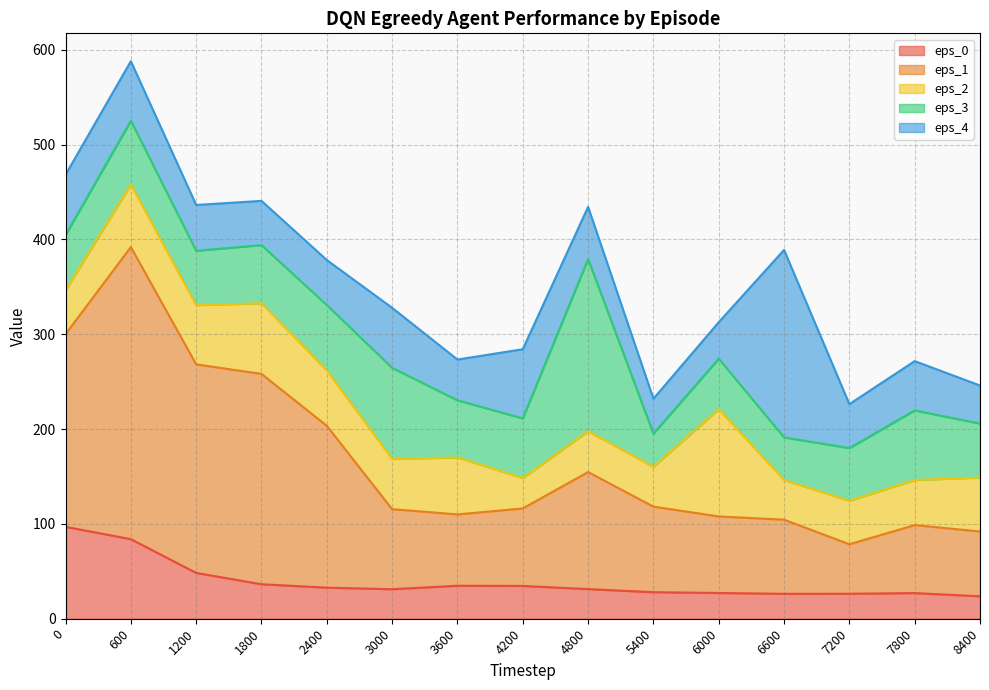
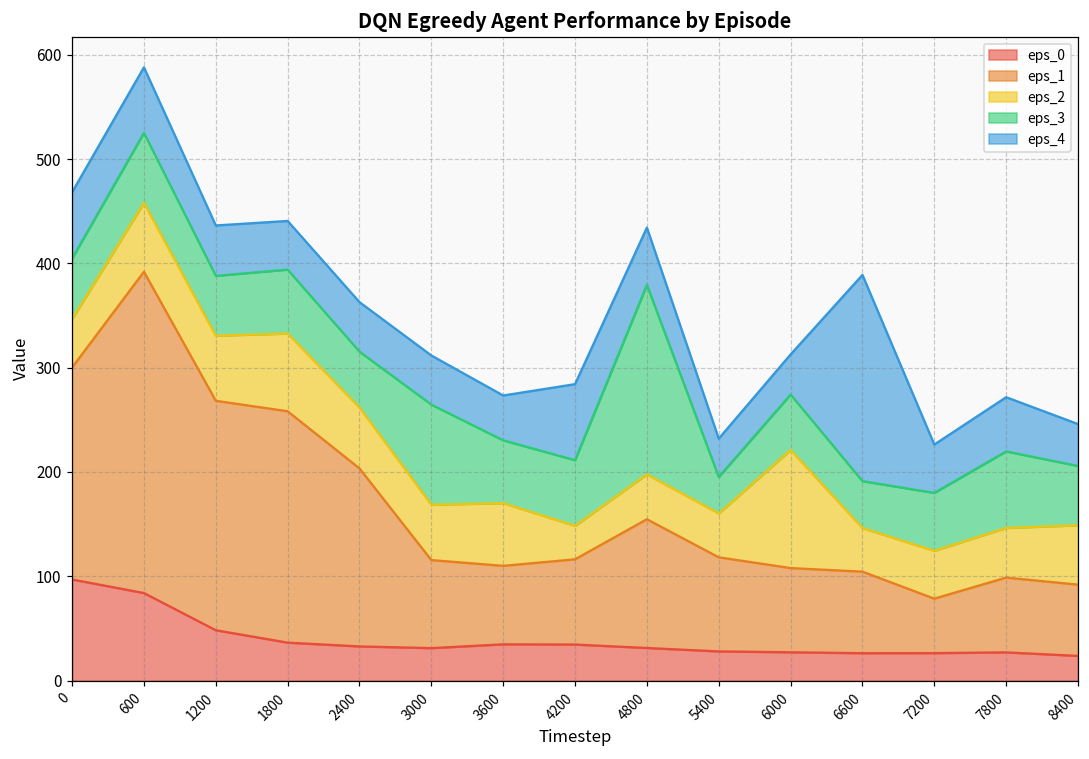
eps_3, 2400: 70 -> 50
eps_4, 3000: 60 -> 50
